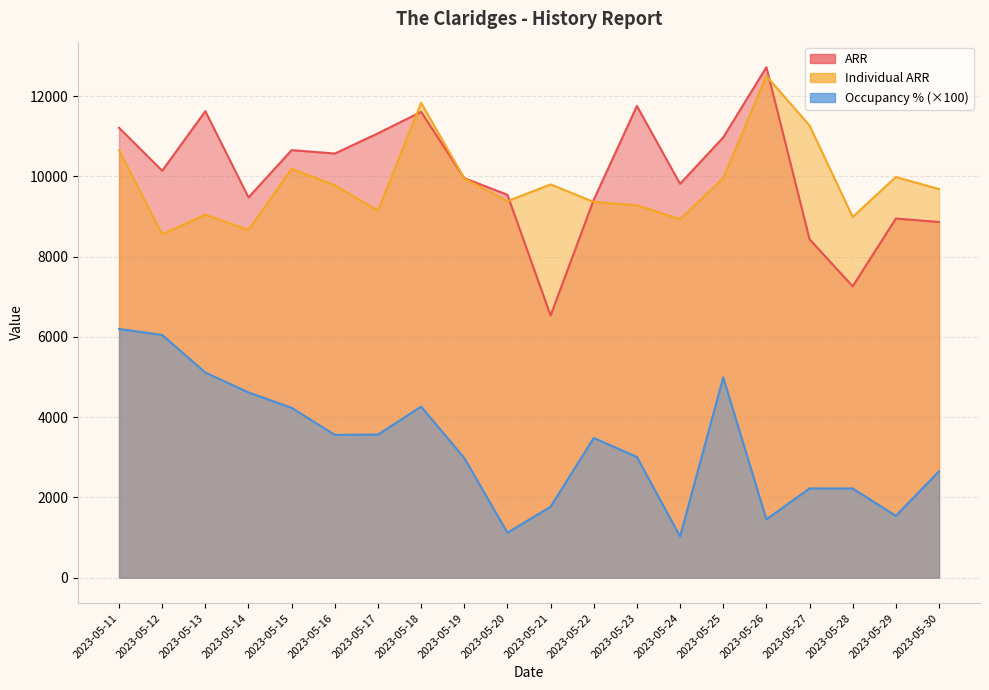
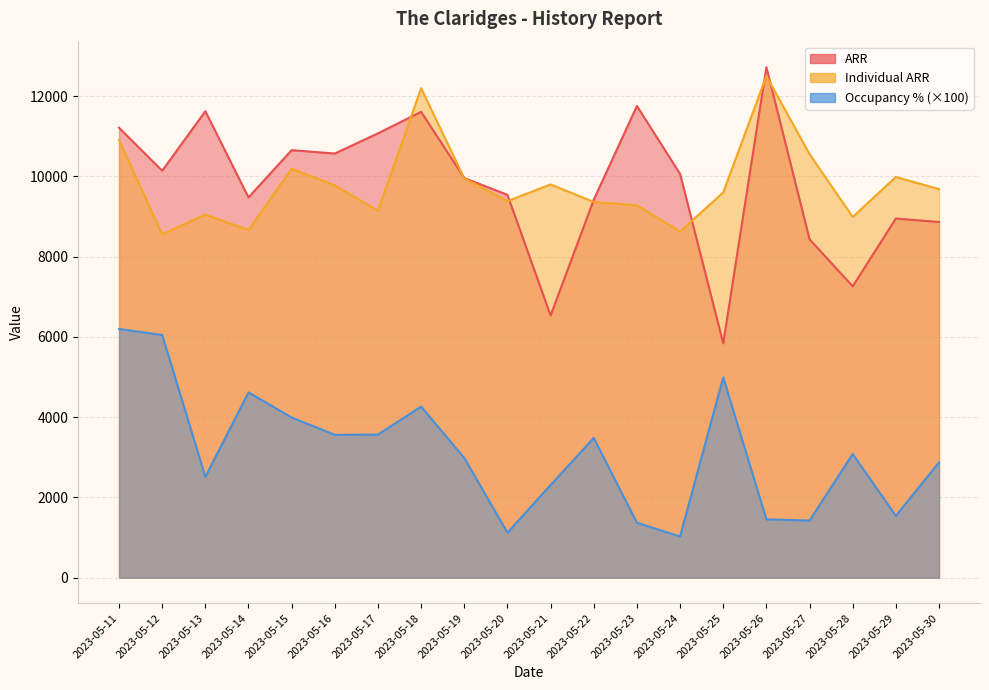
Individual ARR, 2023-05-11: 10600 -> 10900
Occupancy % (×100), 2023-05-13: 5100 -> 2500
Occupancy % (×100), 2023-05-15: 4200 -> 4000
Individual ARR, 2023-05-18: 11800 -> 12200
Occupancy % (×100), 2023-05-21: 1800 -> 2300
Occupancy % (×100), 2023-05-23: 3000 -> 1400
ARR, 2023-05-24: 9800 -> 10100
Individual ARR, 2023-05-24: 8900 -> 8600
ARR, 2023-05-25: 11000 -> 5800
Individual ARR, 2023-05-25: 10000 -> 9600
Individual ARR, 2023-05-27: 11300 -> 10600
Occupancy % (×100), 2023-05-27: 2200 -> 1400
Occupancy % (×100), 2023-05-28: 2200 -> 3100
Occupancy % (×100), 2023-05-30: 2700 -> 2900
